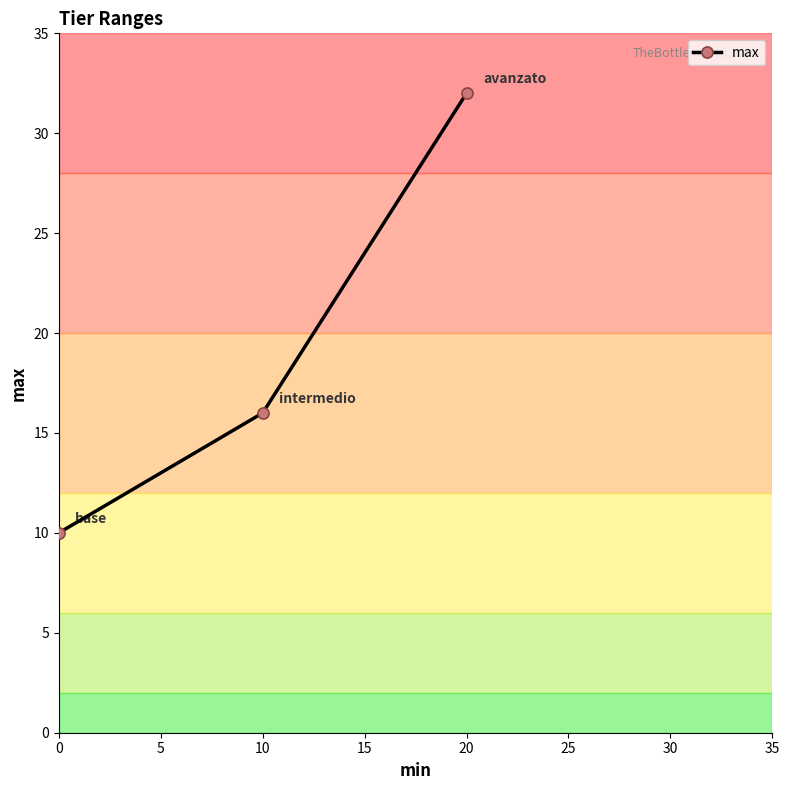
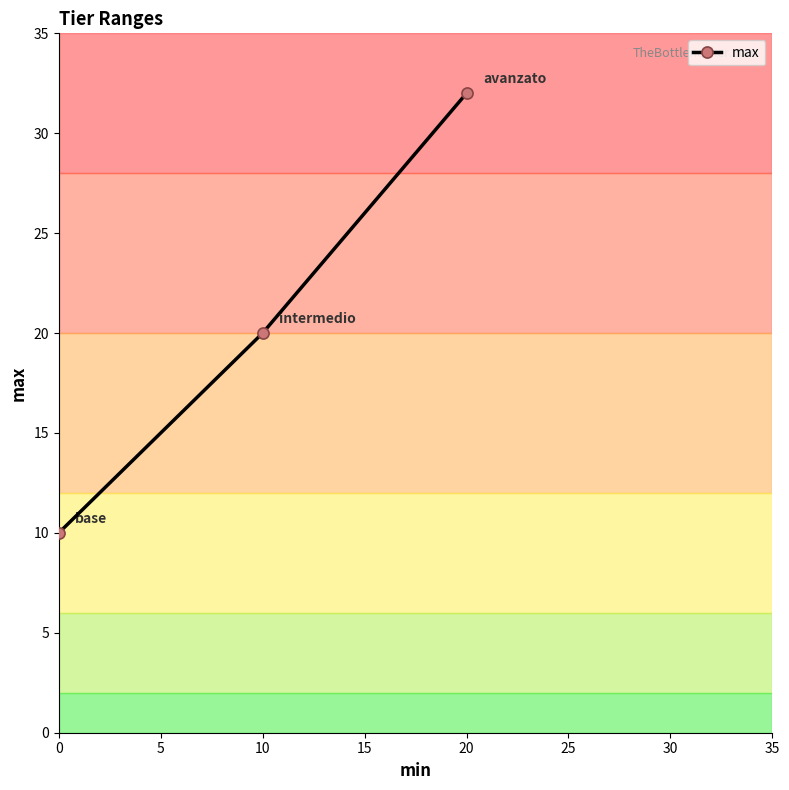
10: 16 -> 20
